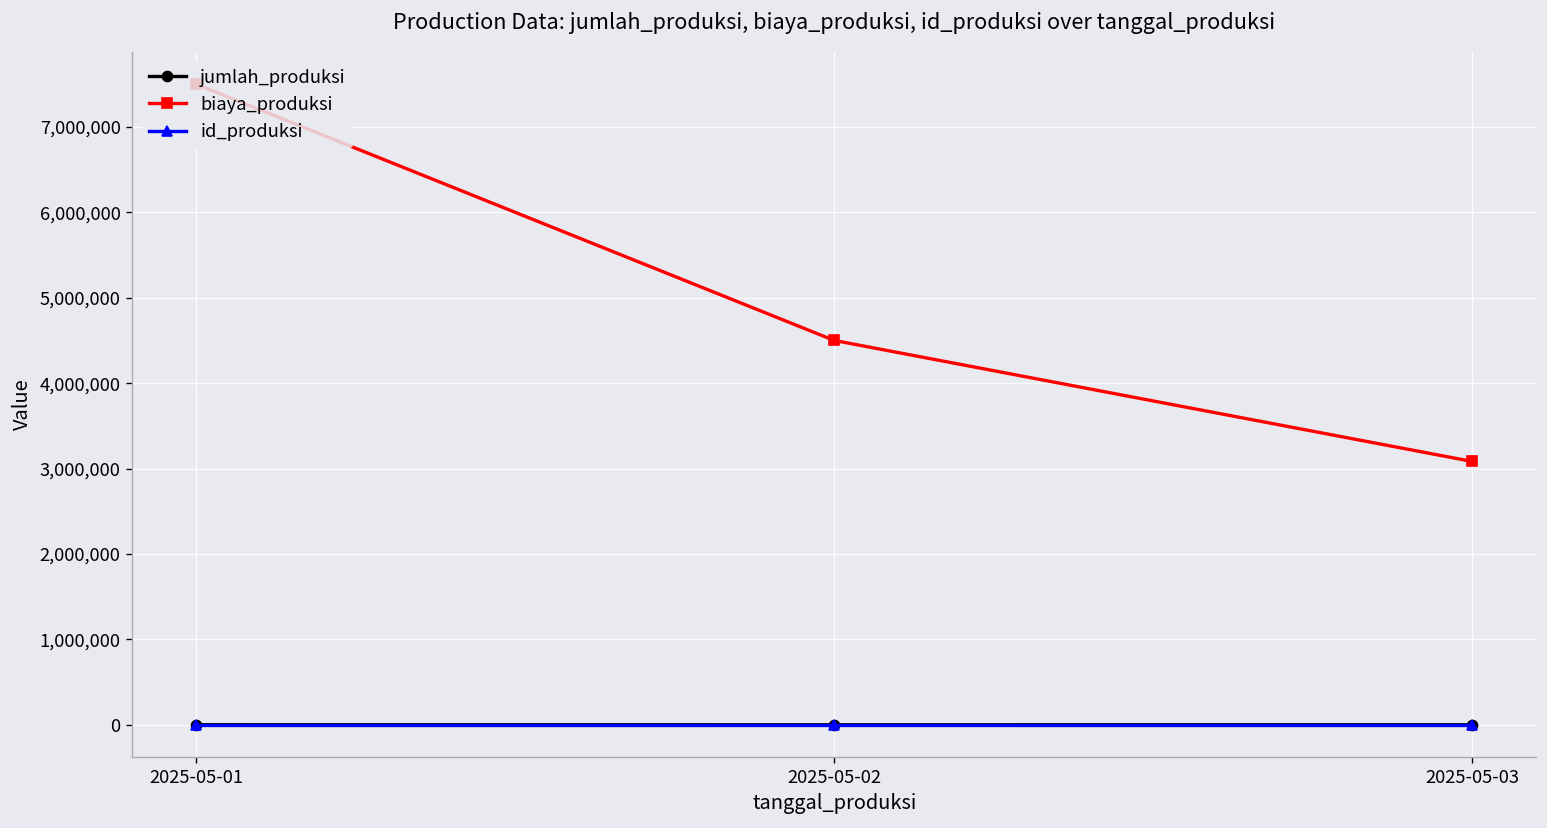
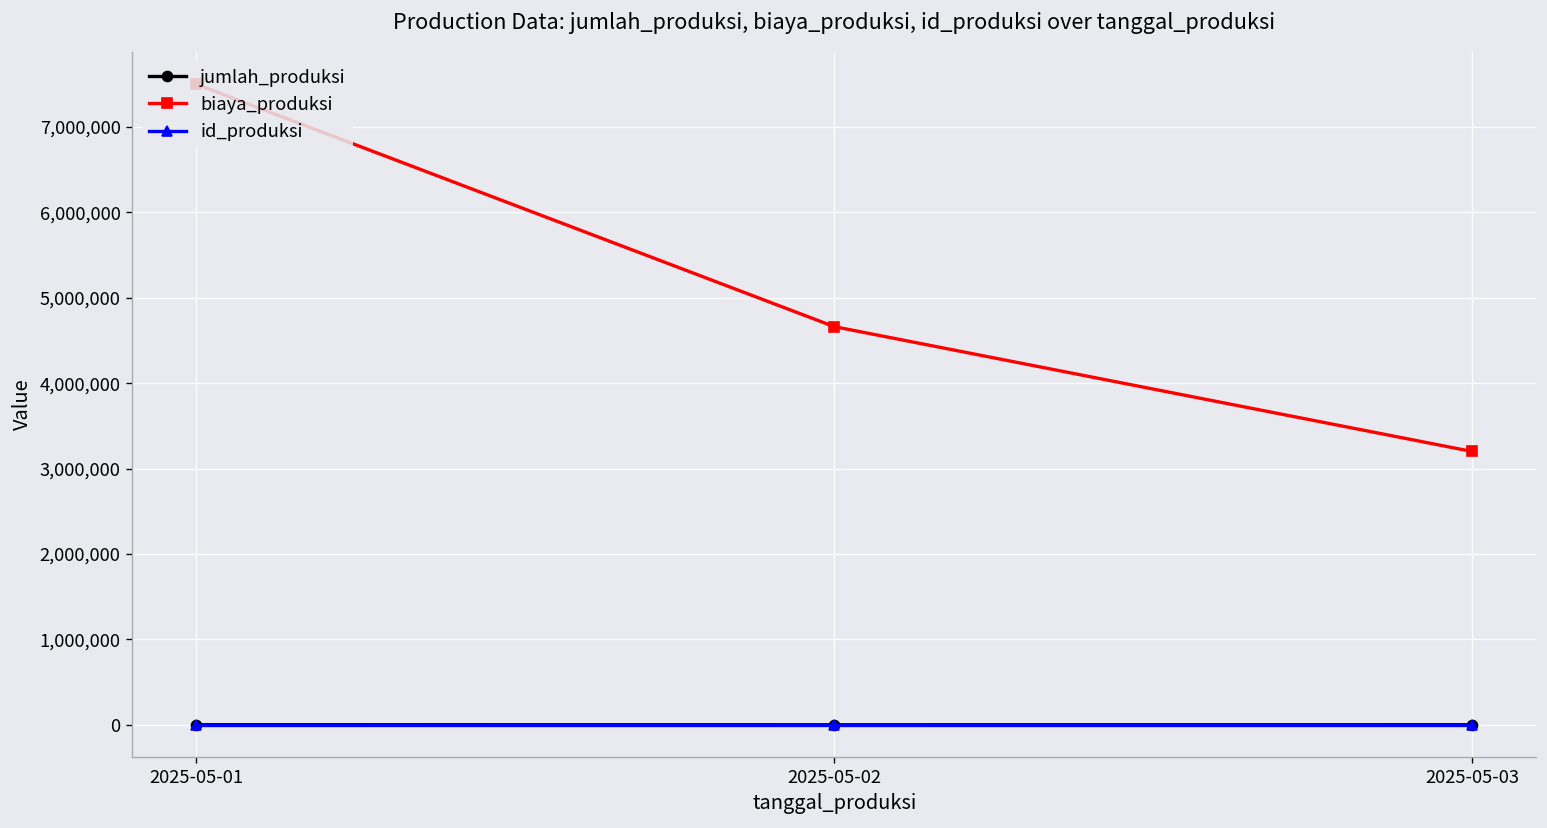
biaya_produksi, 2025-05-02: 4,500,000 -> 4,700,000
biaya_produksi, 2025-05-03: 3,100,000 -> 3,200,000
